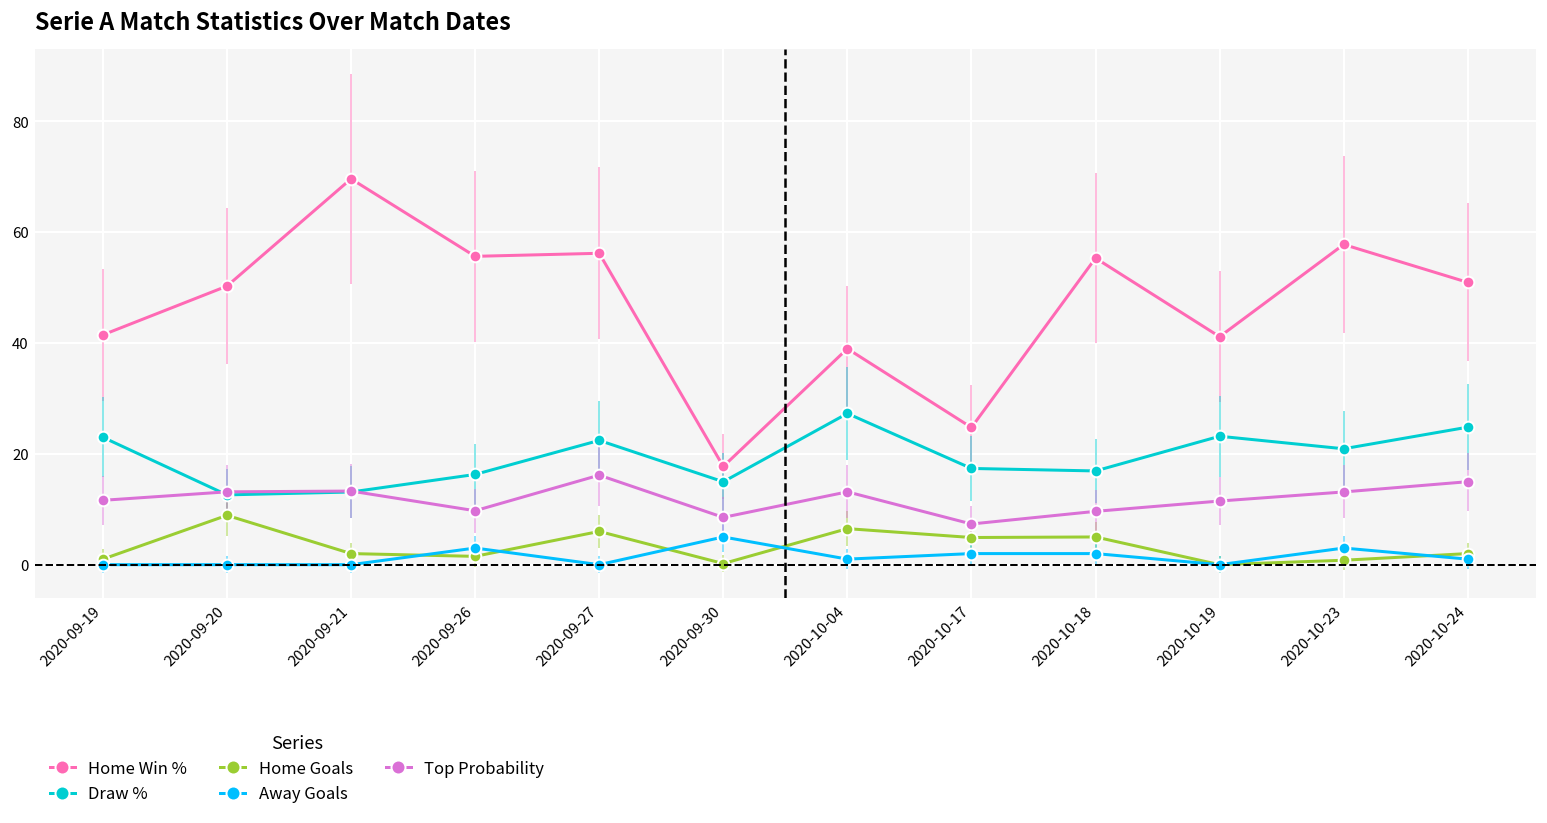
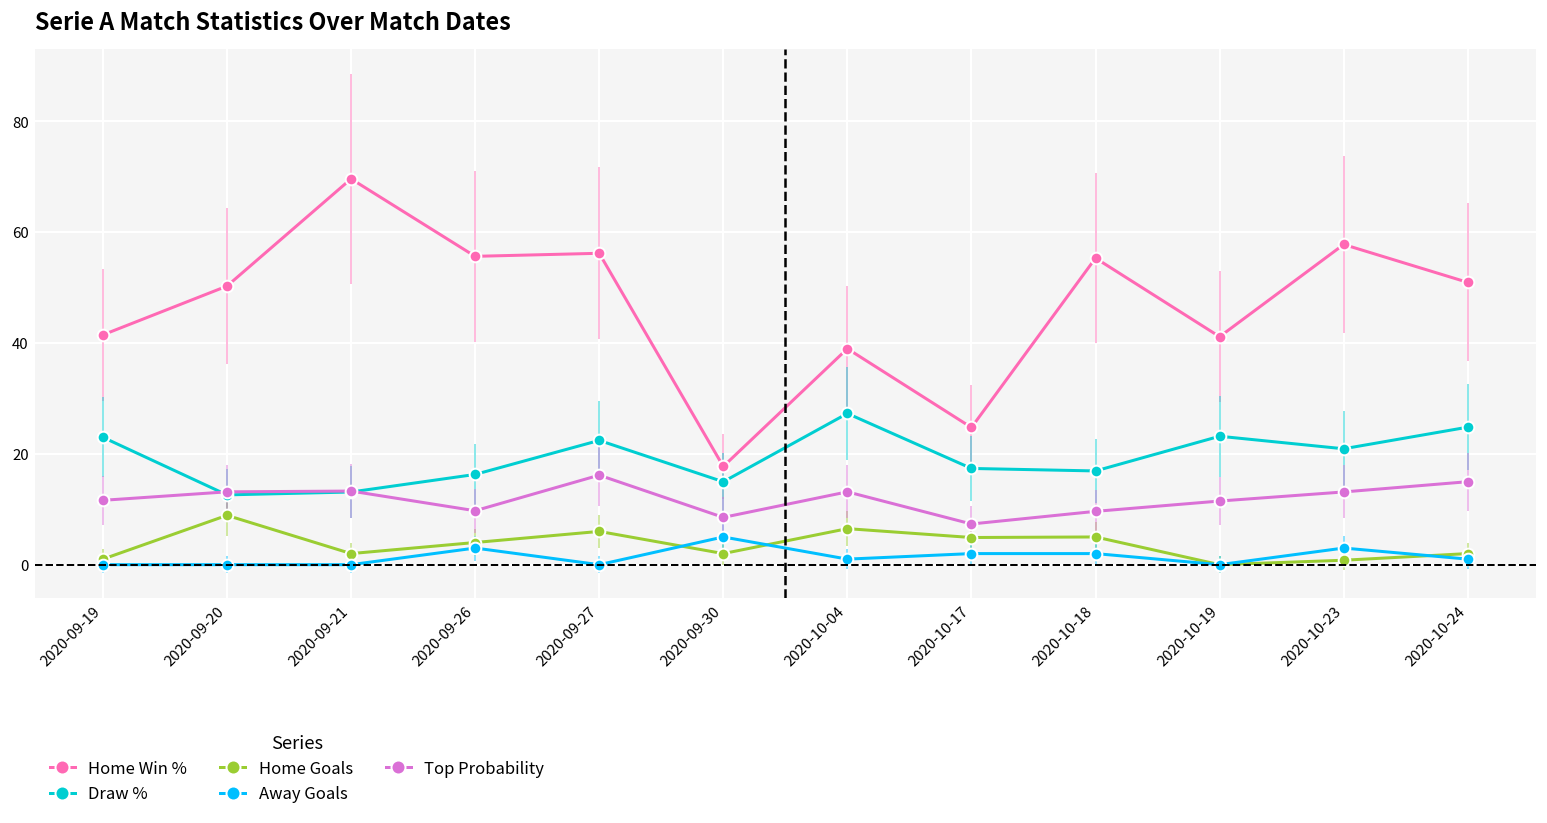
Home Goals, 2020-09-26: 2 -> 4
Home Goals, 2020-09-30: 0 -> 2
